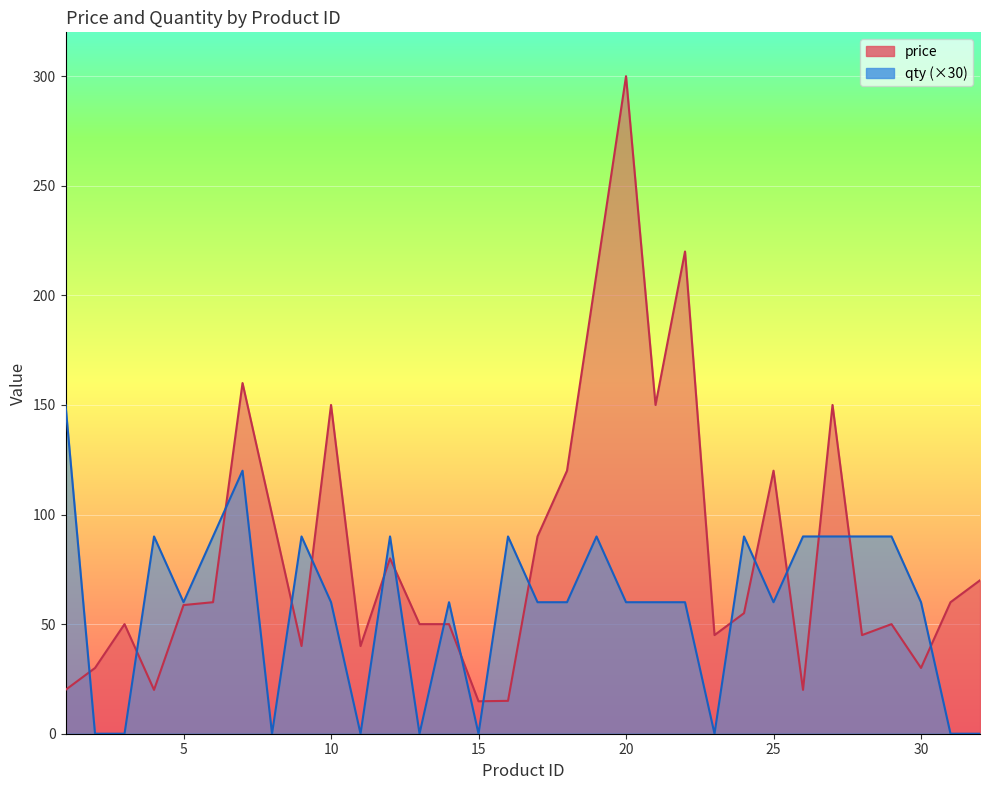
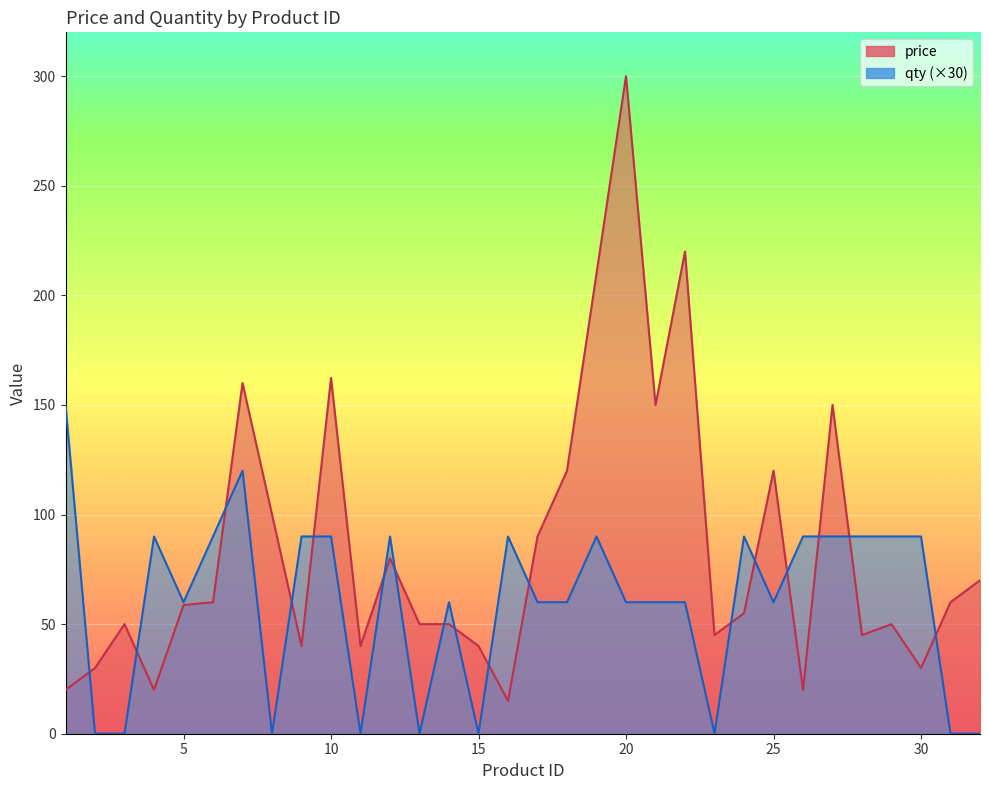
price, 10: 150 -> 162
qty (×30), 10: 60 -> 90
price, 15: 15 -> 40
qty (×30), 30: 60 -> 90
